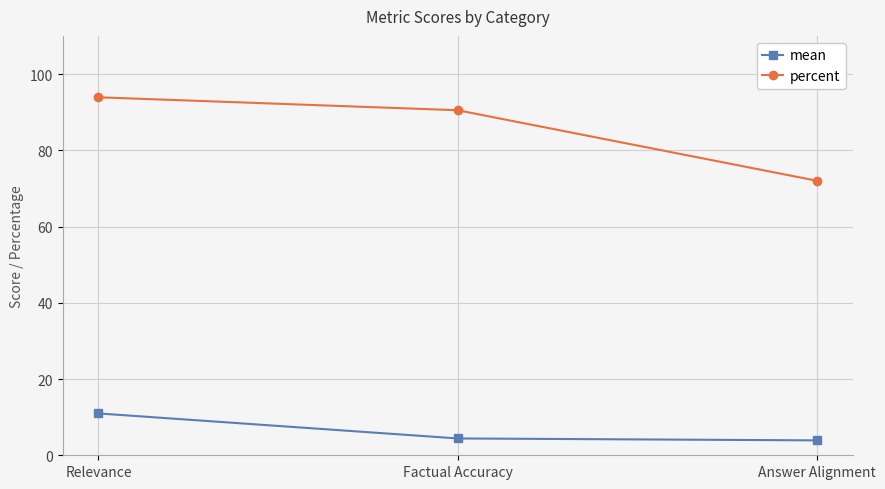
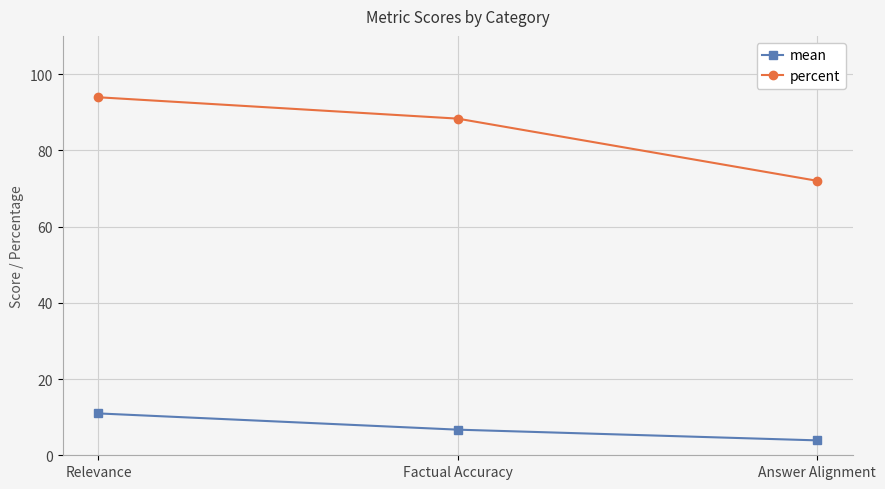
mean, Factual Accuracy: 4 -> 7
percent, Factual Accuracy: 91 -> 88
